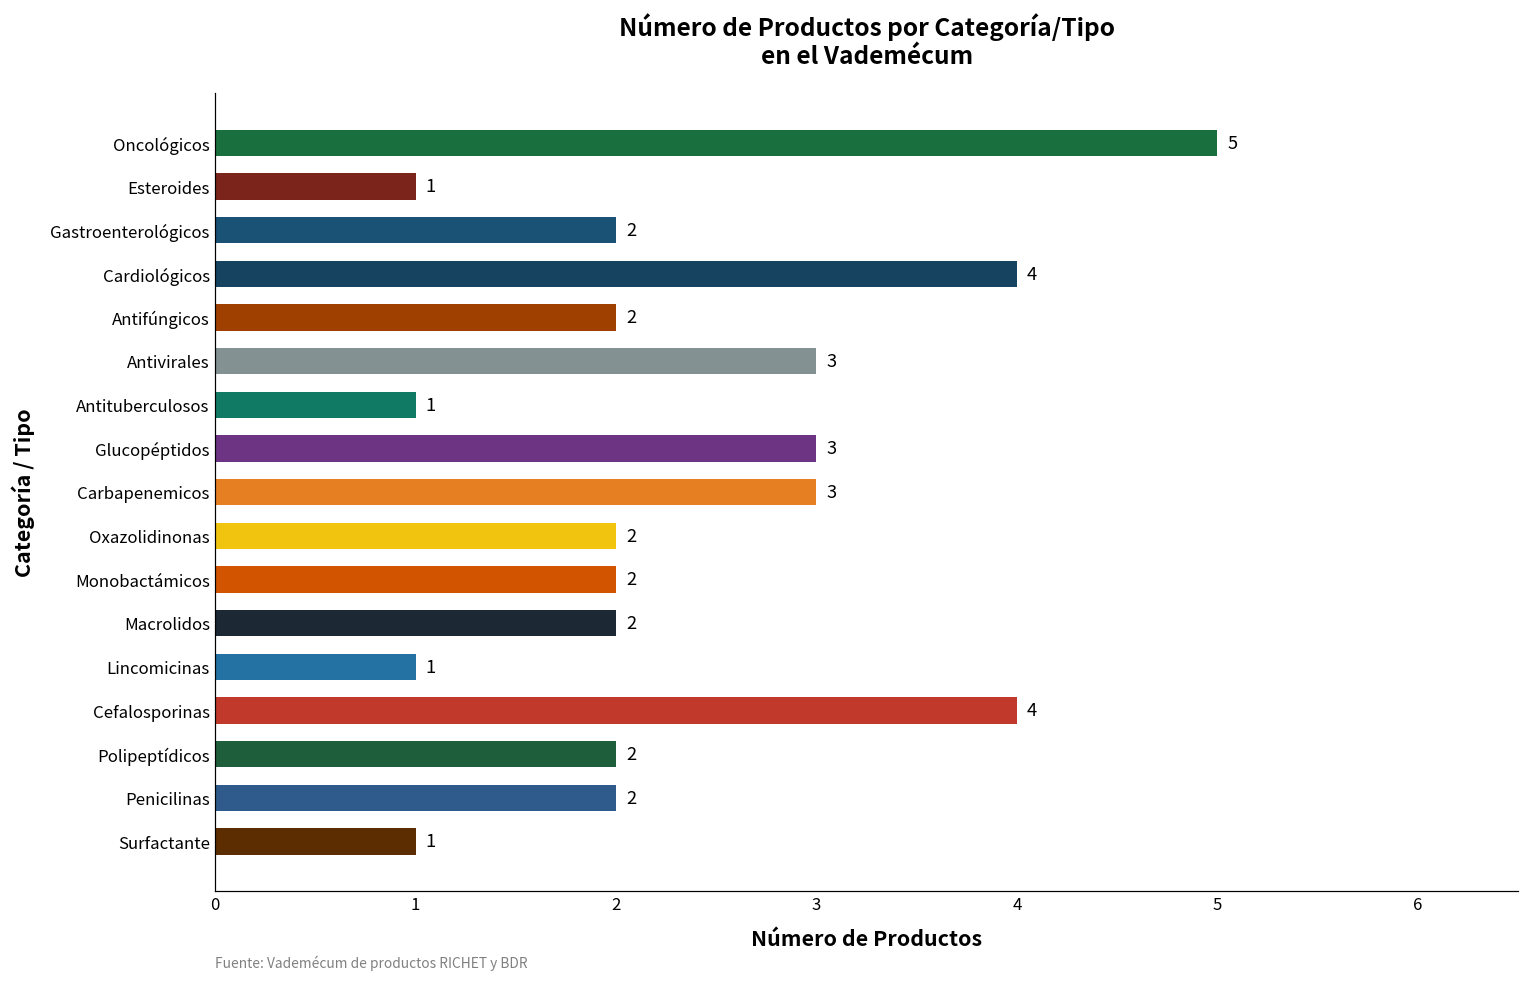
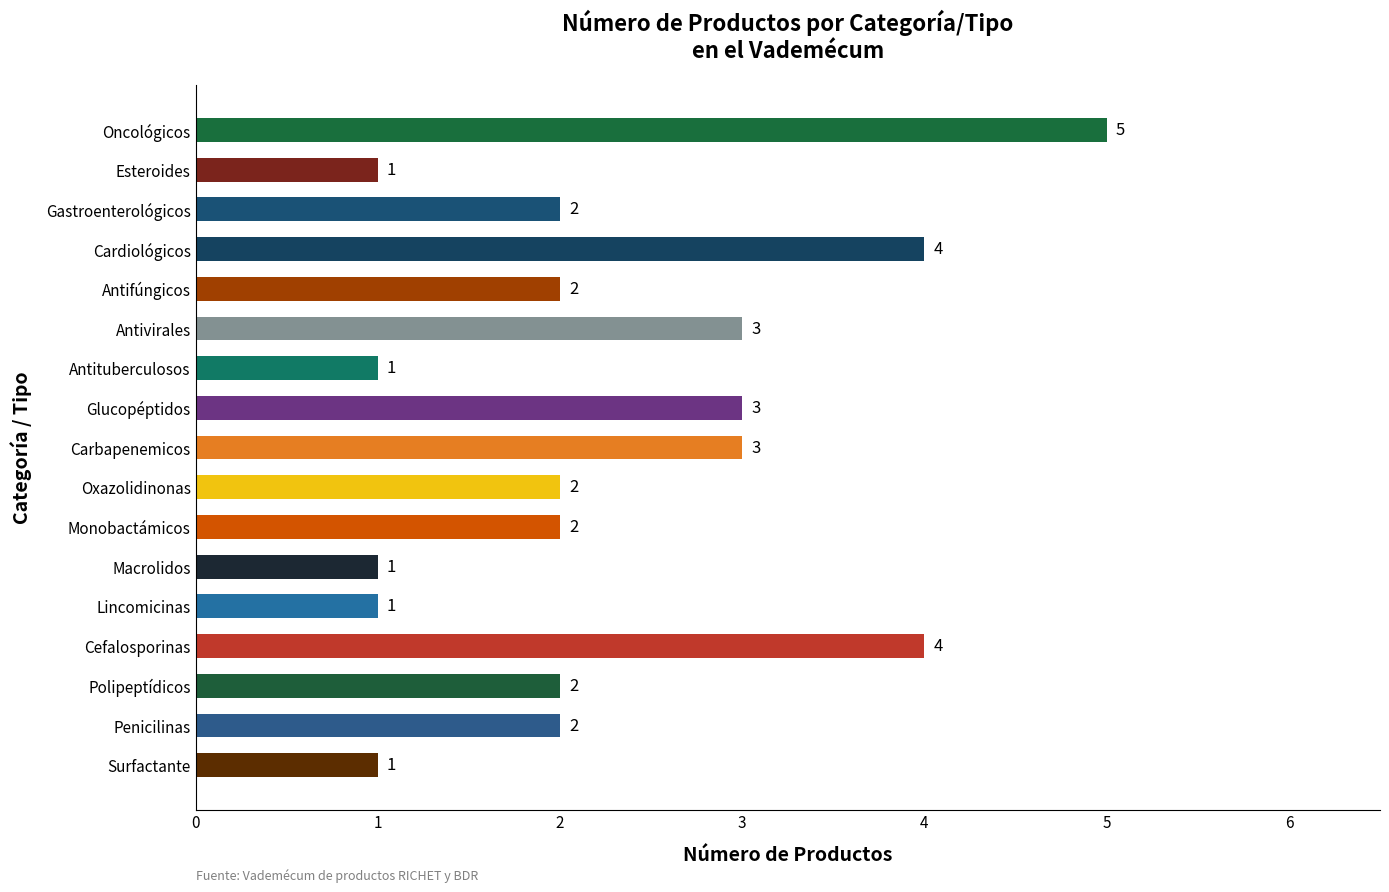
Macrolidos: 2 -> 1
